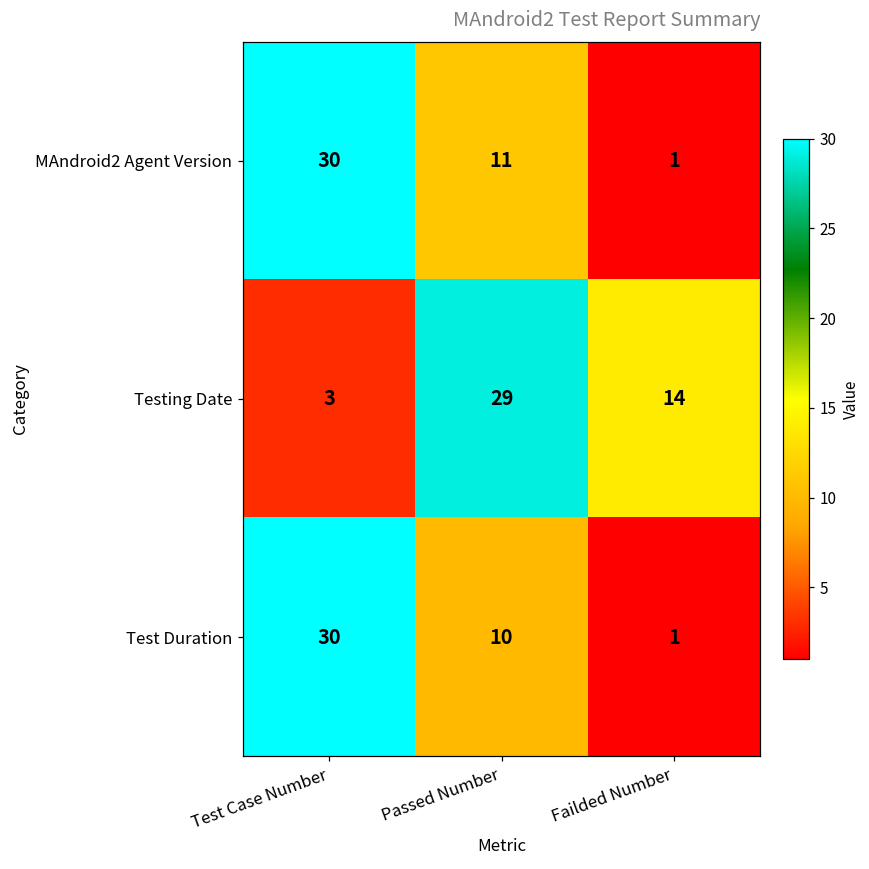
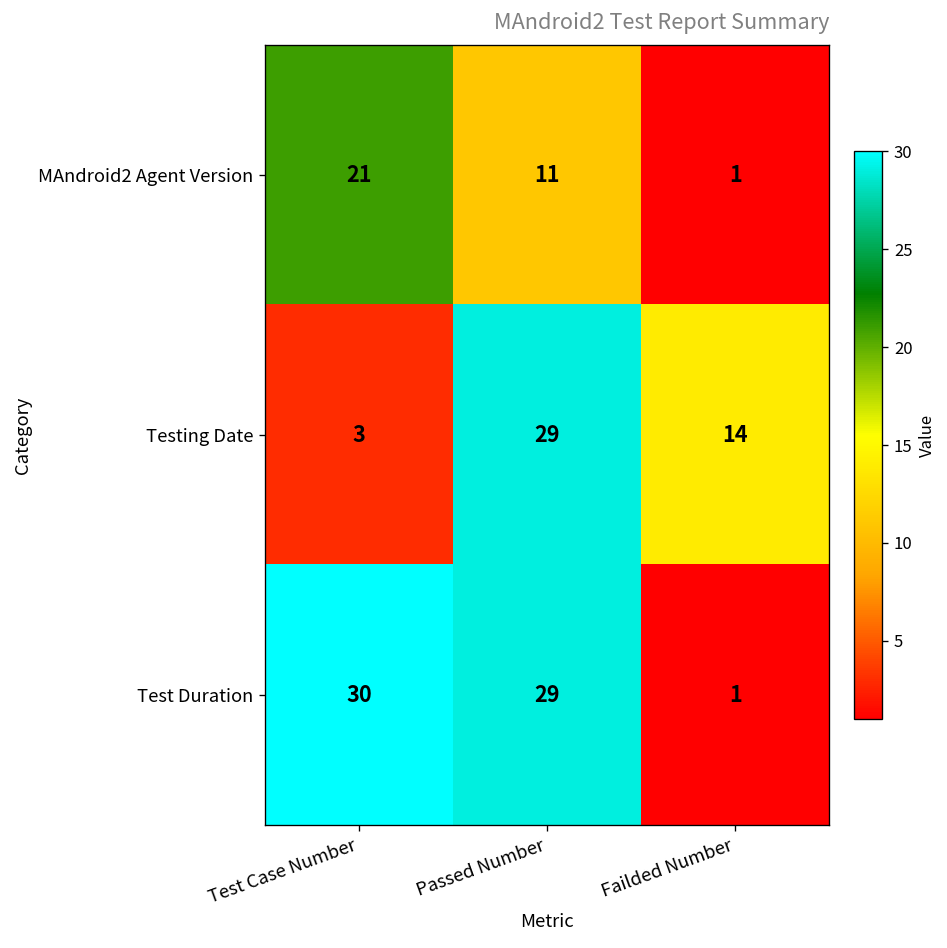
MAndroid2 Agent Version, Test Case Number: 30 -> 21
Test Duration, Passed Number: 10 -> 29
